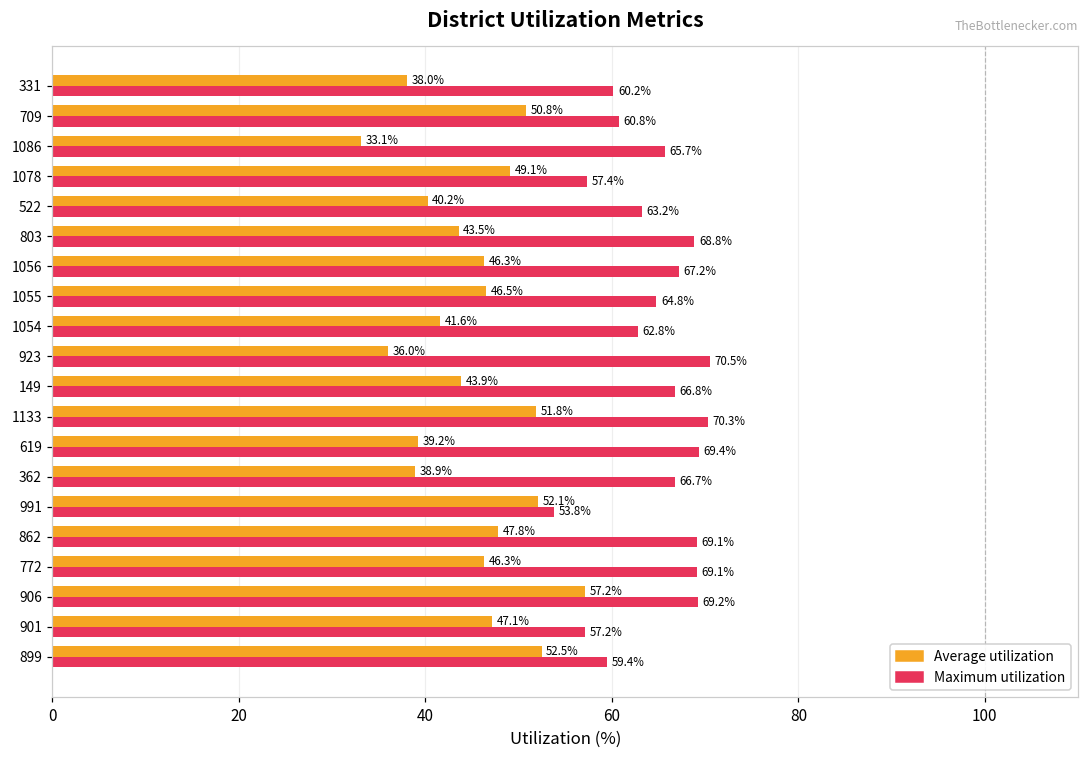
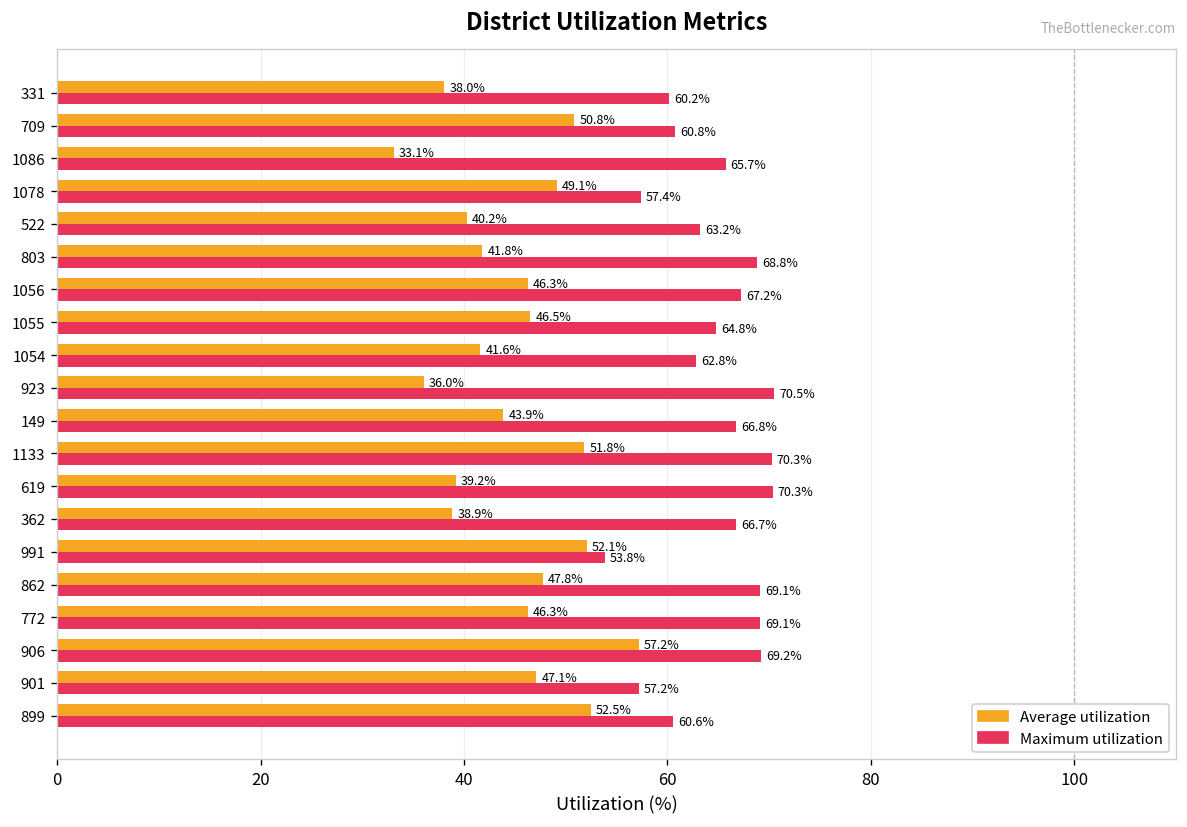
Average utilization, 803: 43.5% -> 41.8%
Maximum utilization, 619: 69.4% -> 70.3%
Maximum utilization, 899: 59.4% -> 60.6%
